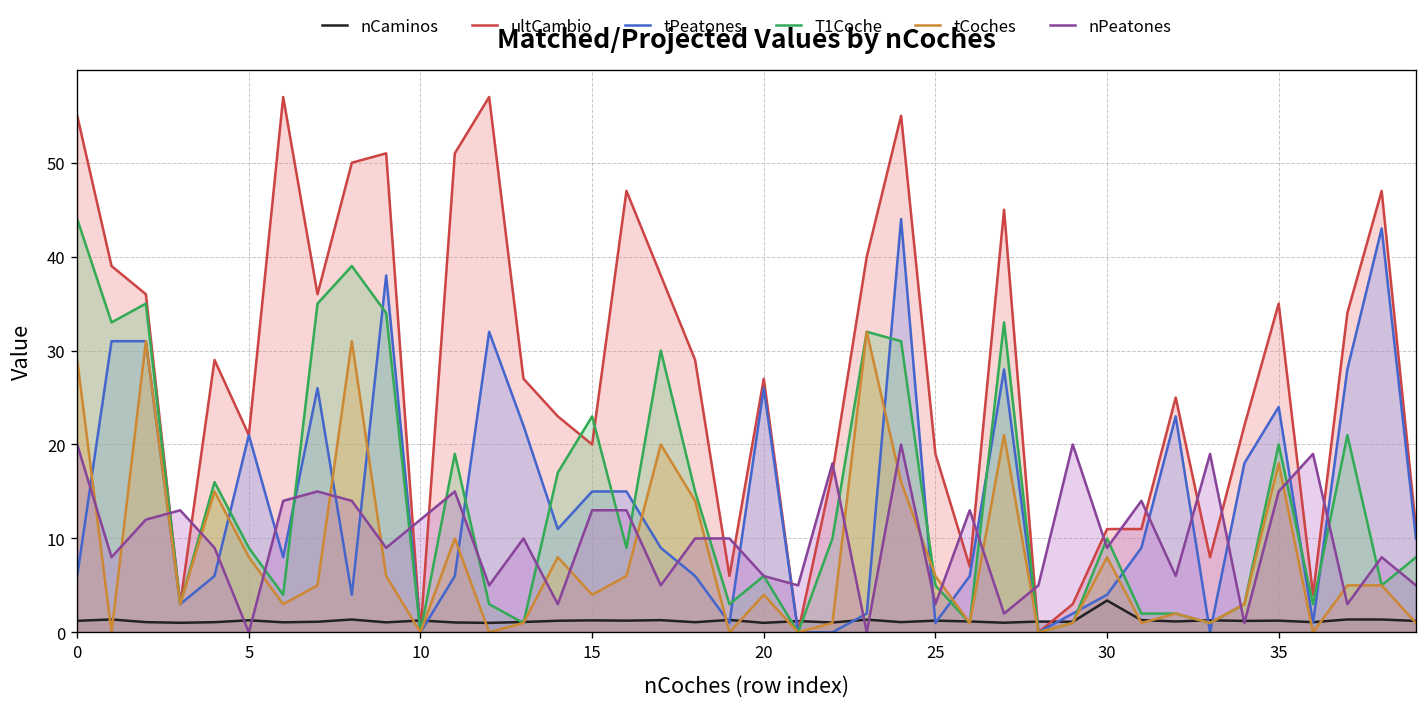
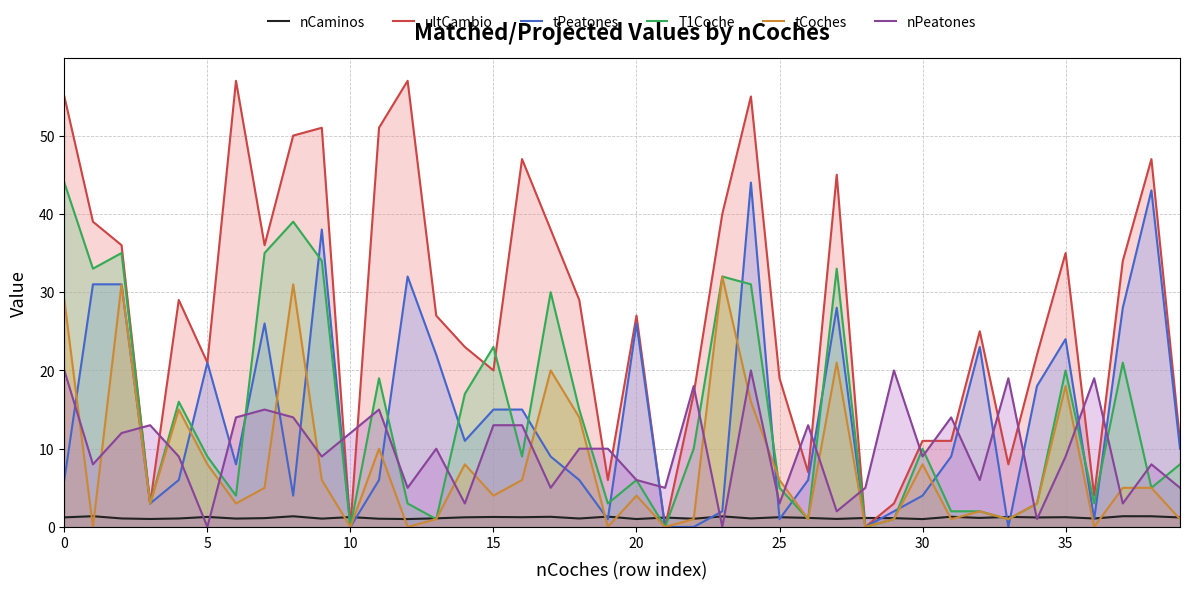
nCaminos, 30: 3 -> 1
nPeatones, 35: 15 -> 9
